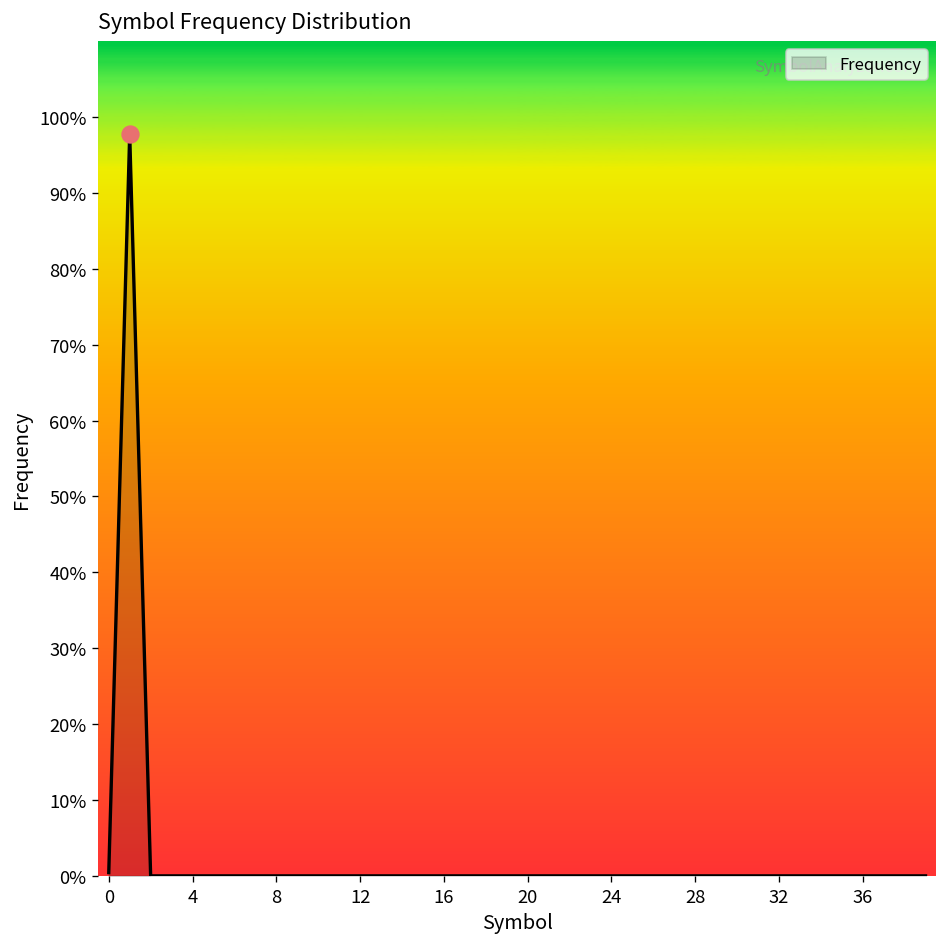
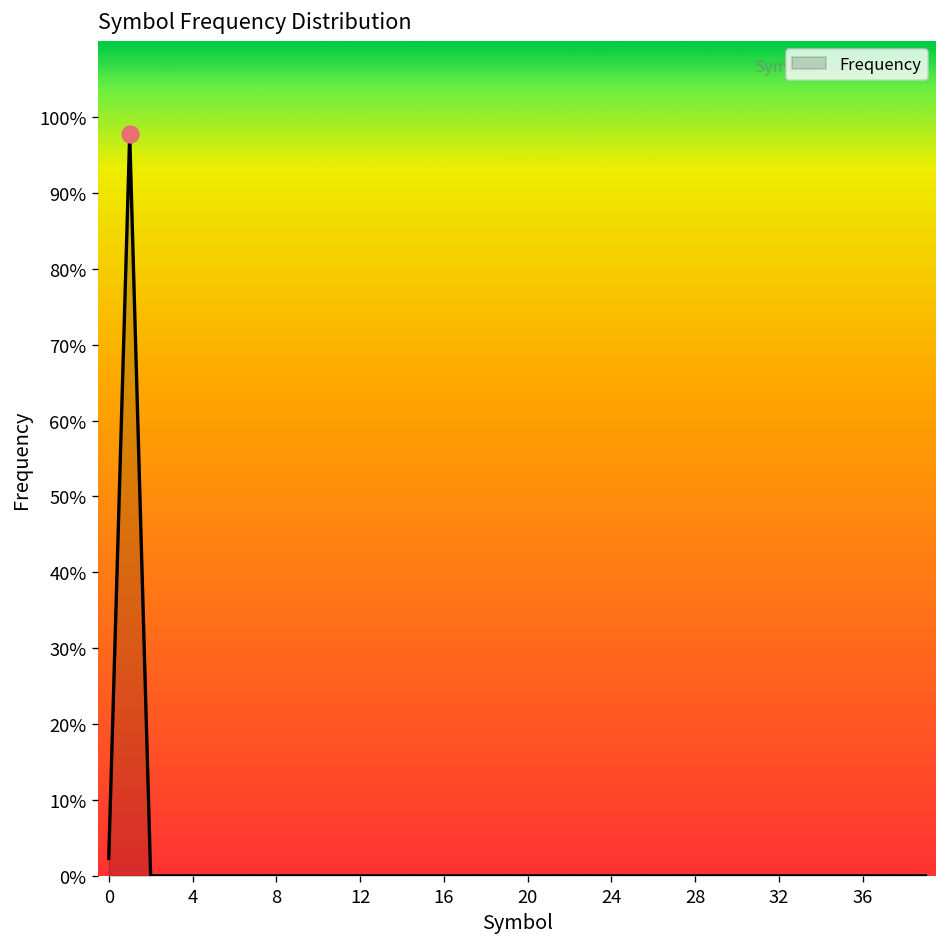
Frequency, 0: 0% -> 2%
